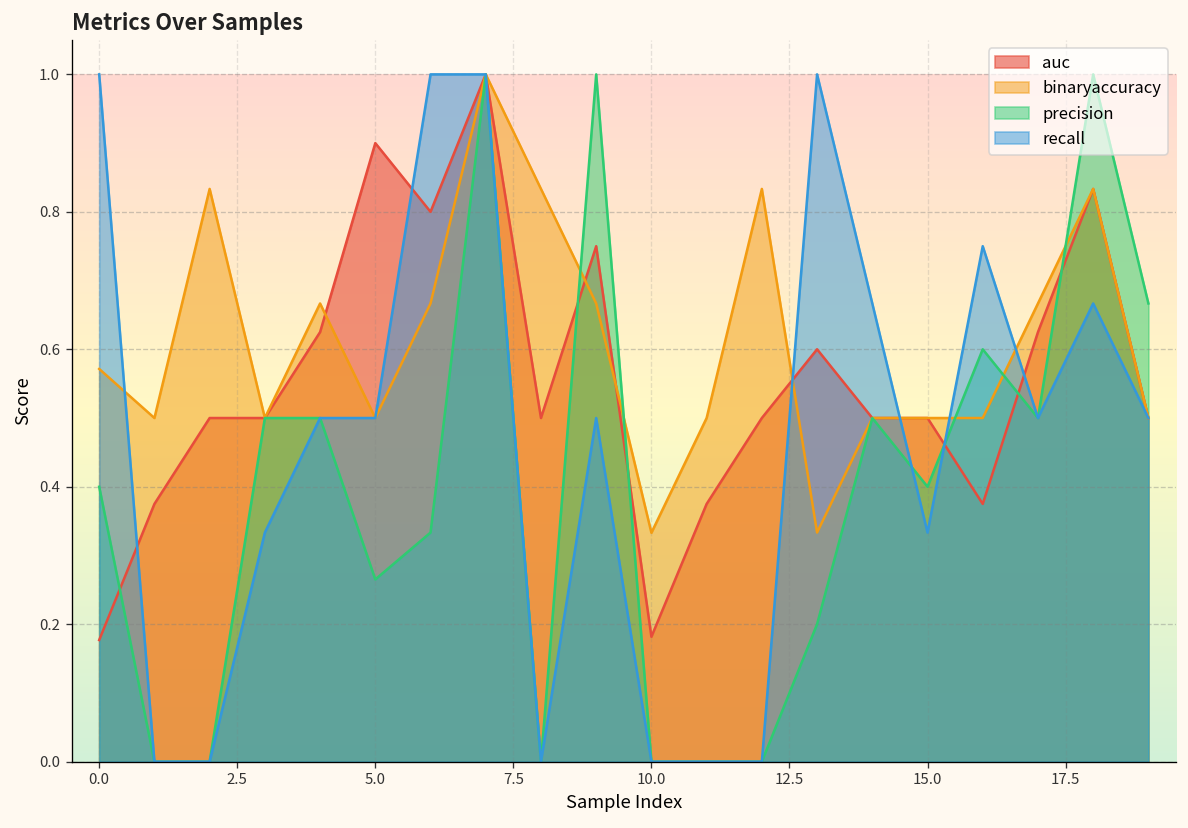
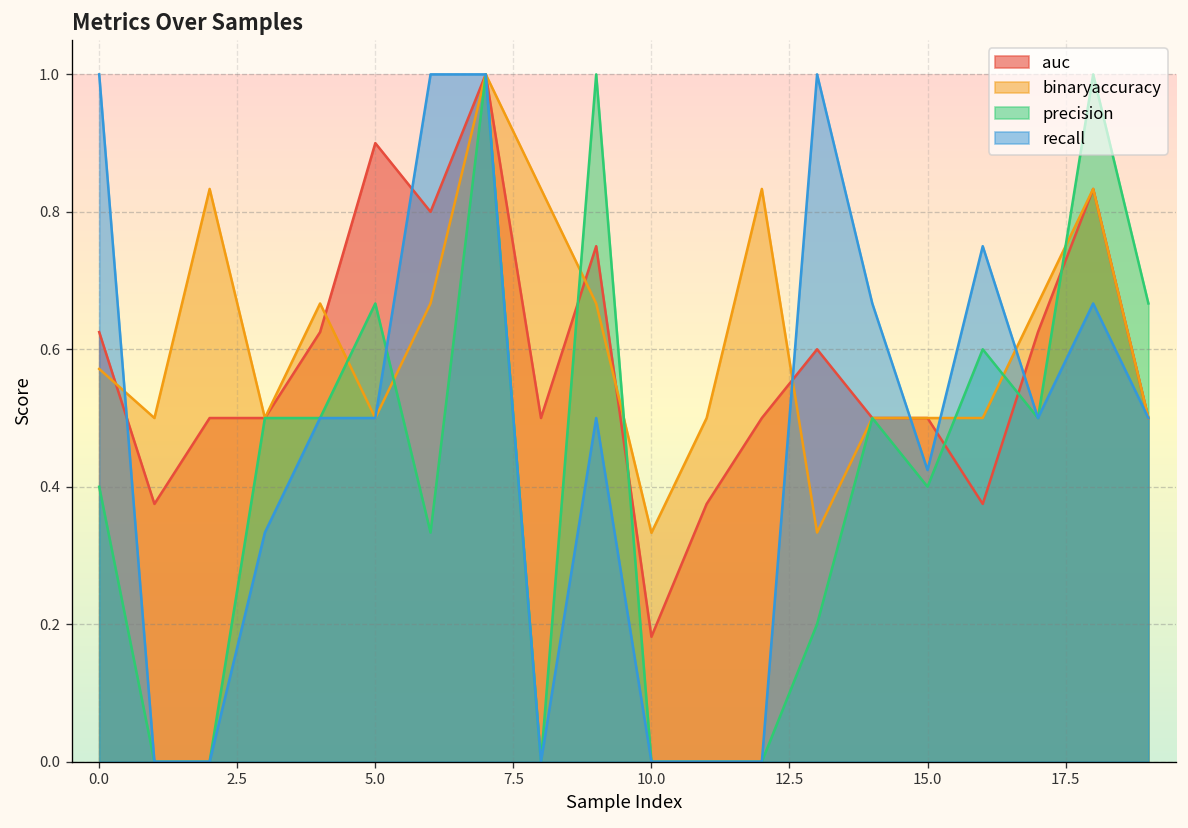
auc, 0.0: 0.18 -> 0.63
precision, 5.0: 0.27 -> 0.67
recall, 15.0: 0.33 -> 0.42
